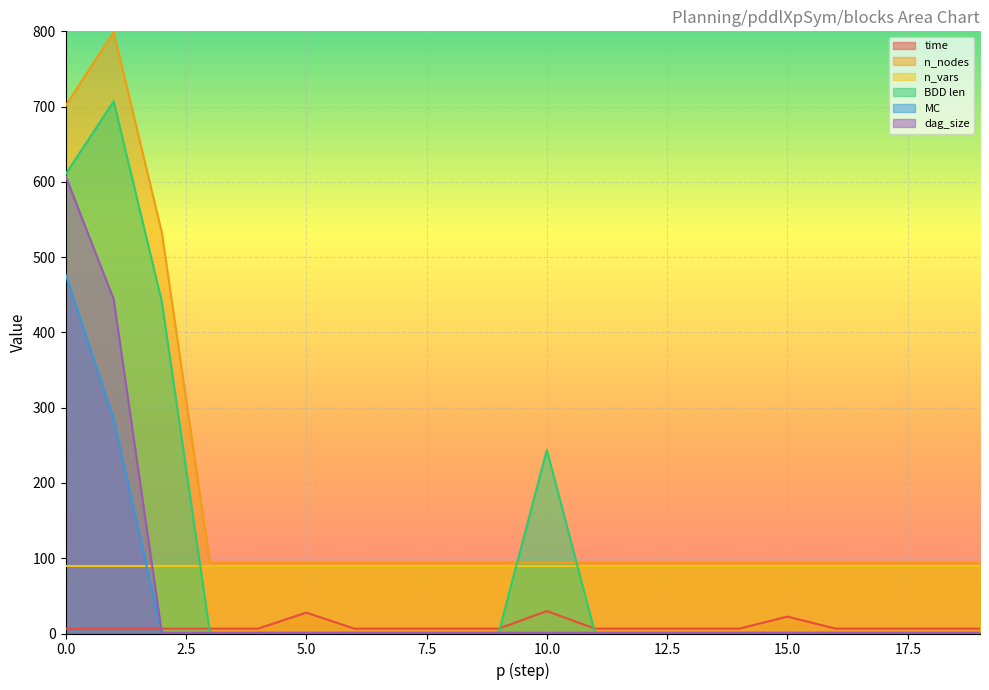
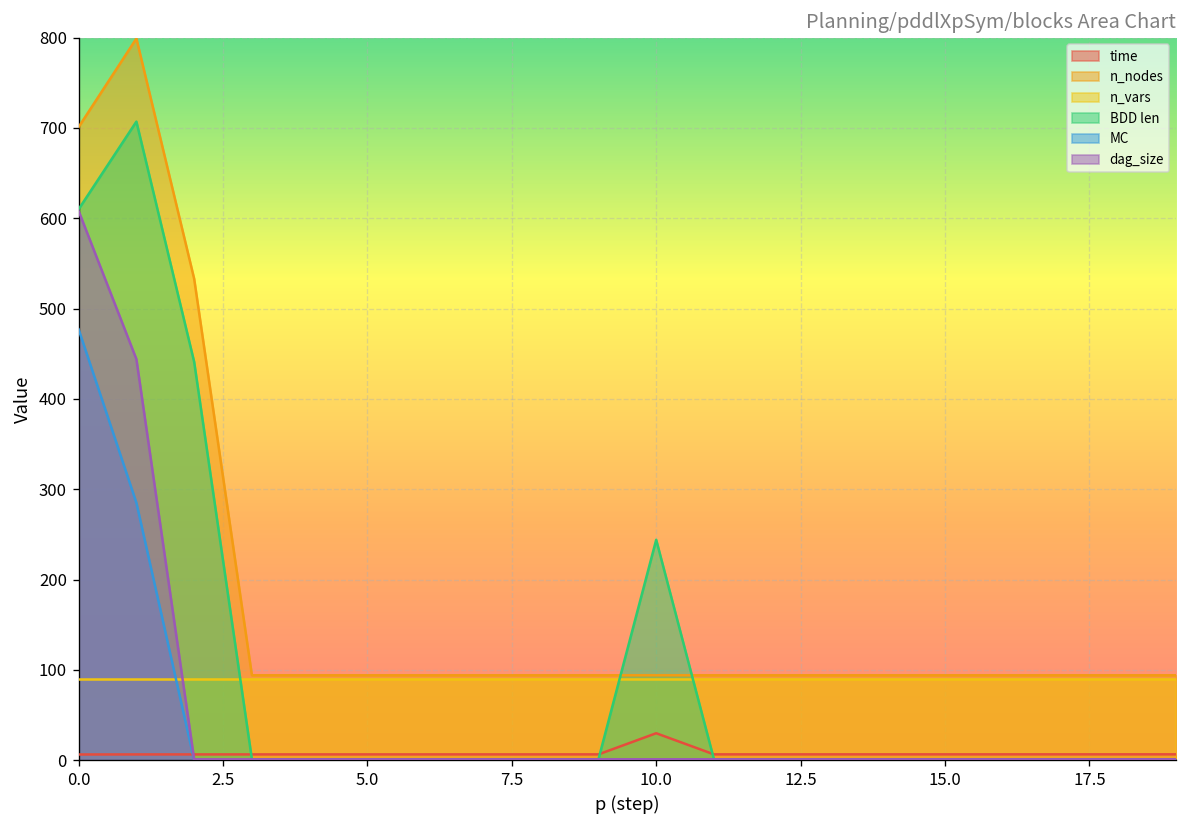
time, 5.0: 30 -> 10
time, 15.0: 20 -> 10
